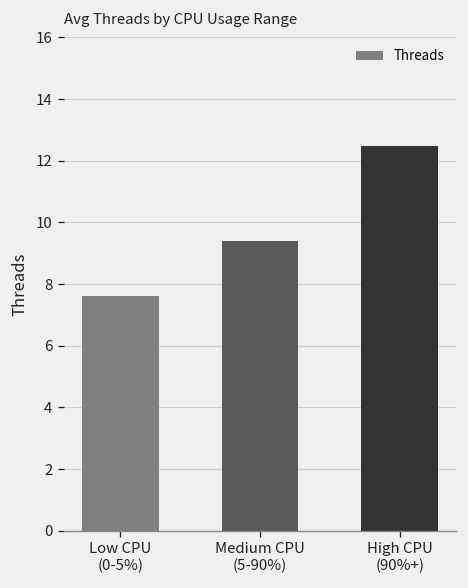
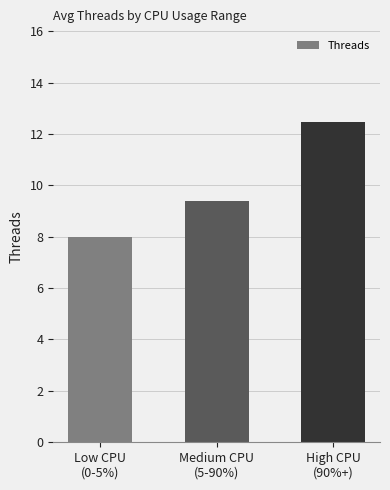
Low CPU (0-5%): 7.6 -> 8.0
